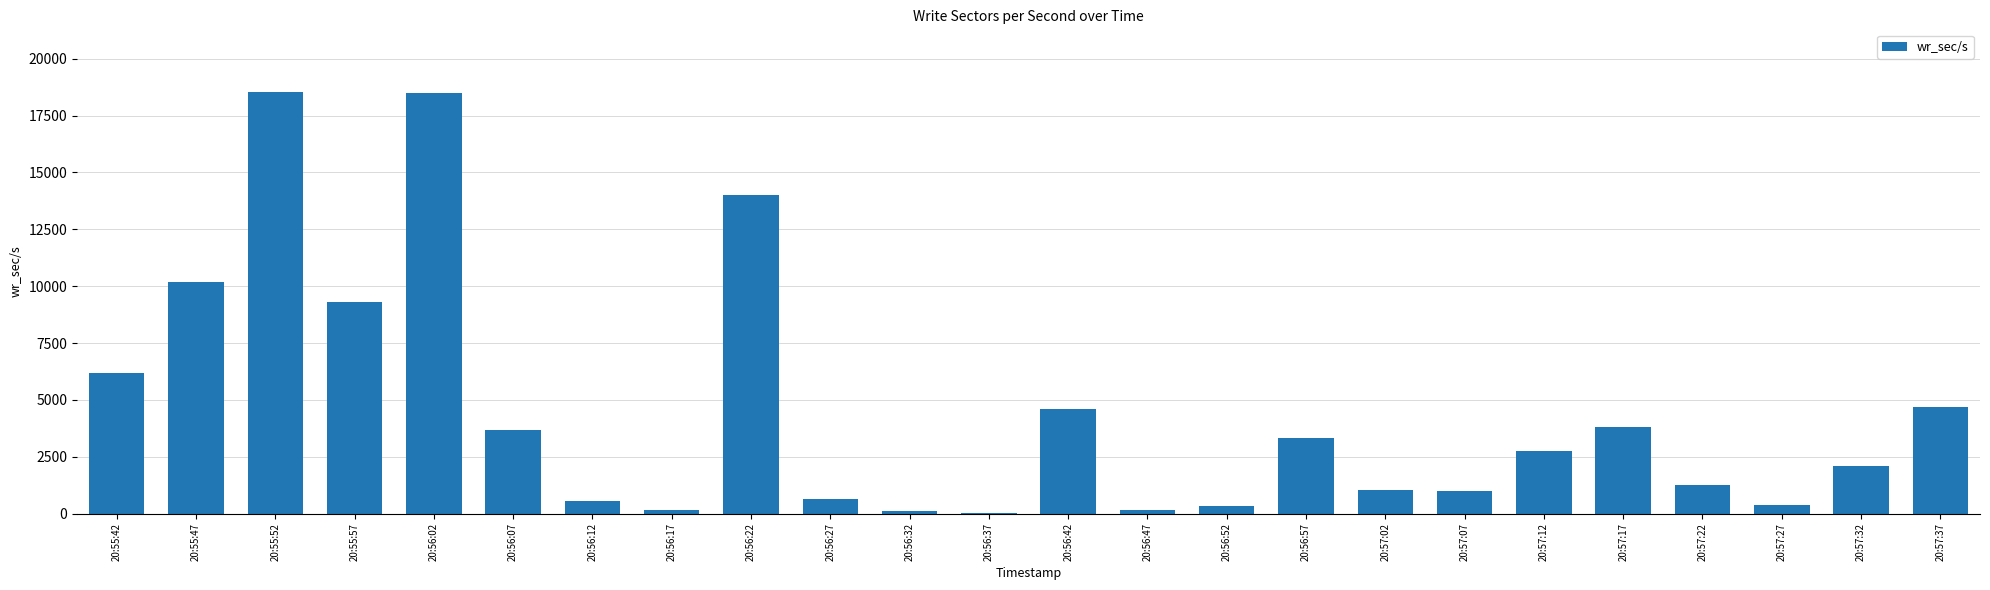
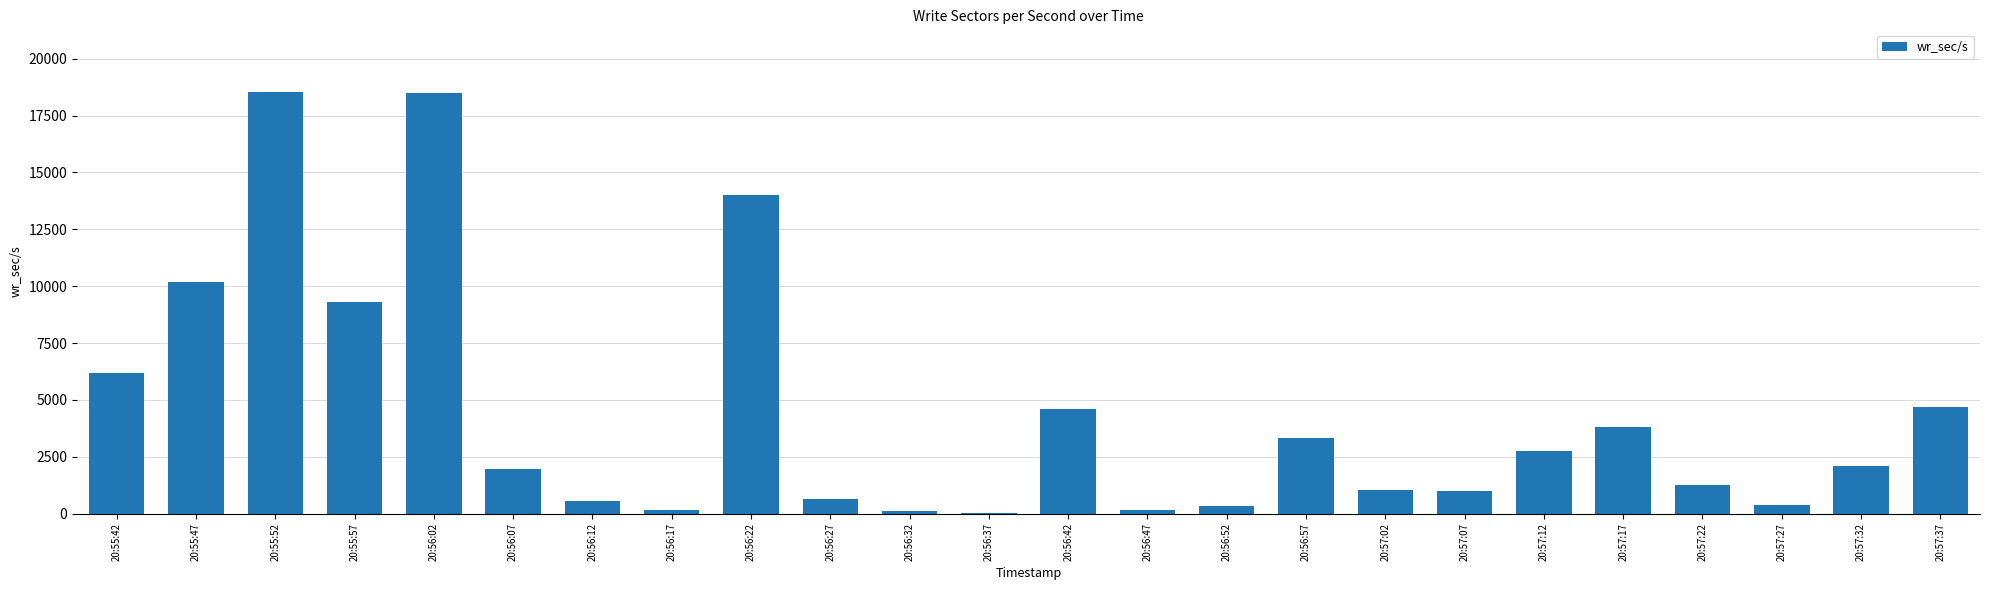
20:56:07: 3700 -> 2000
